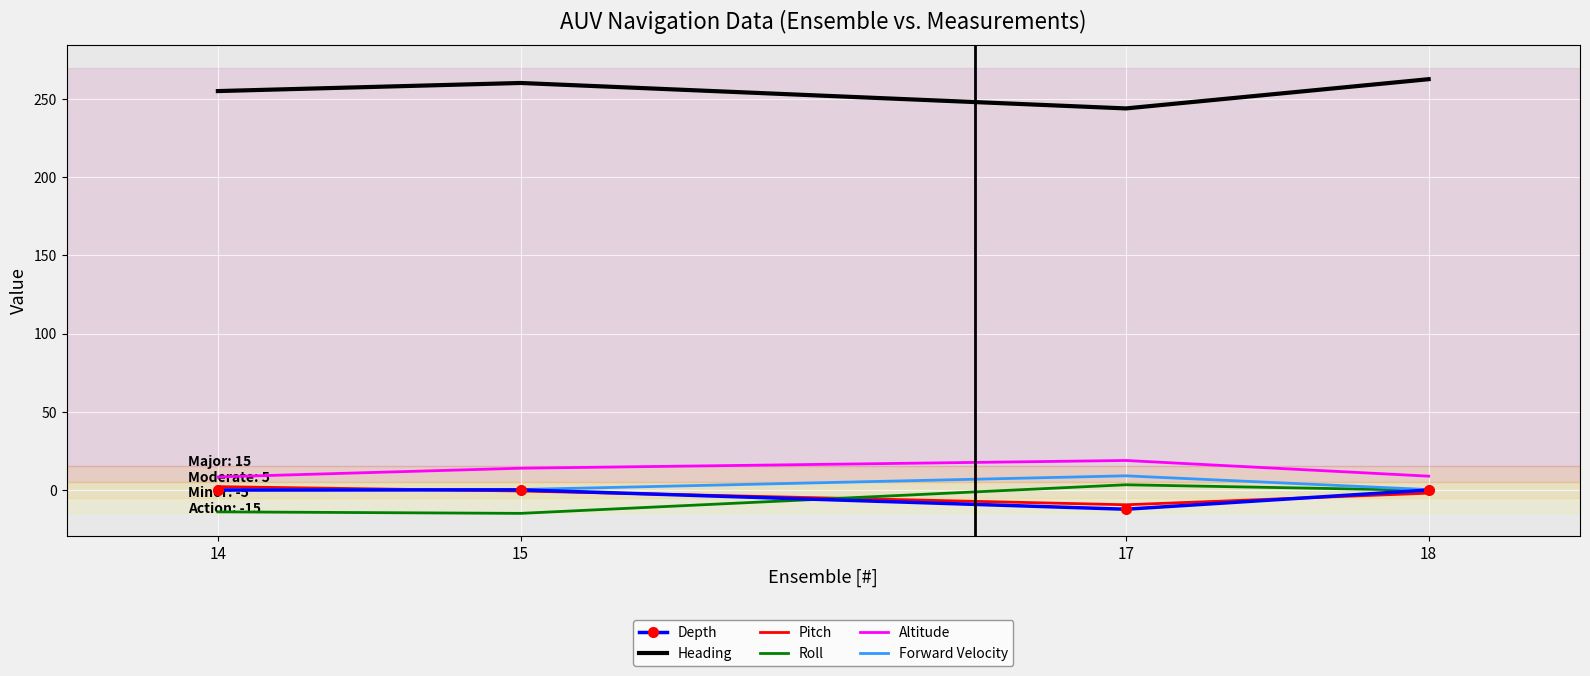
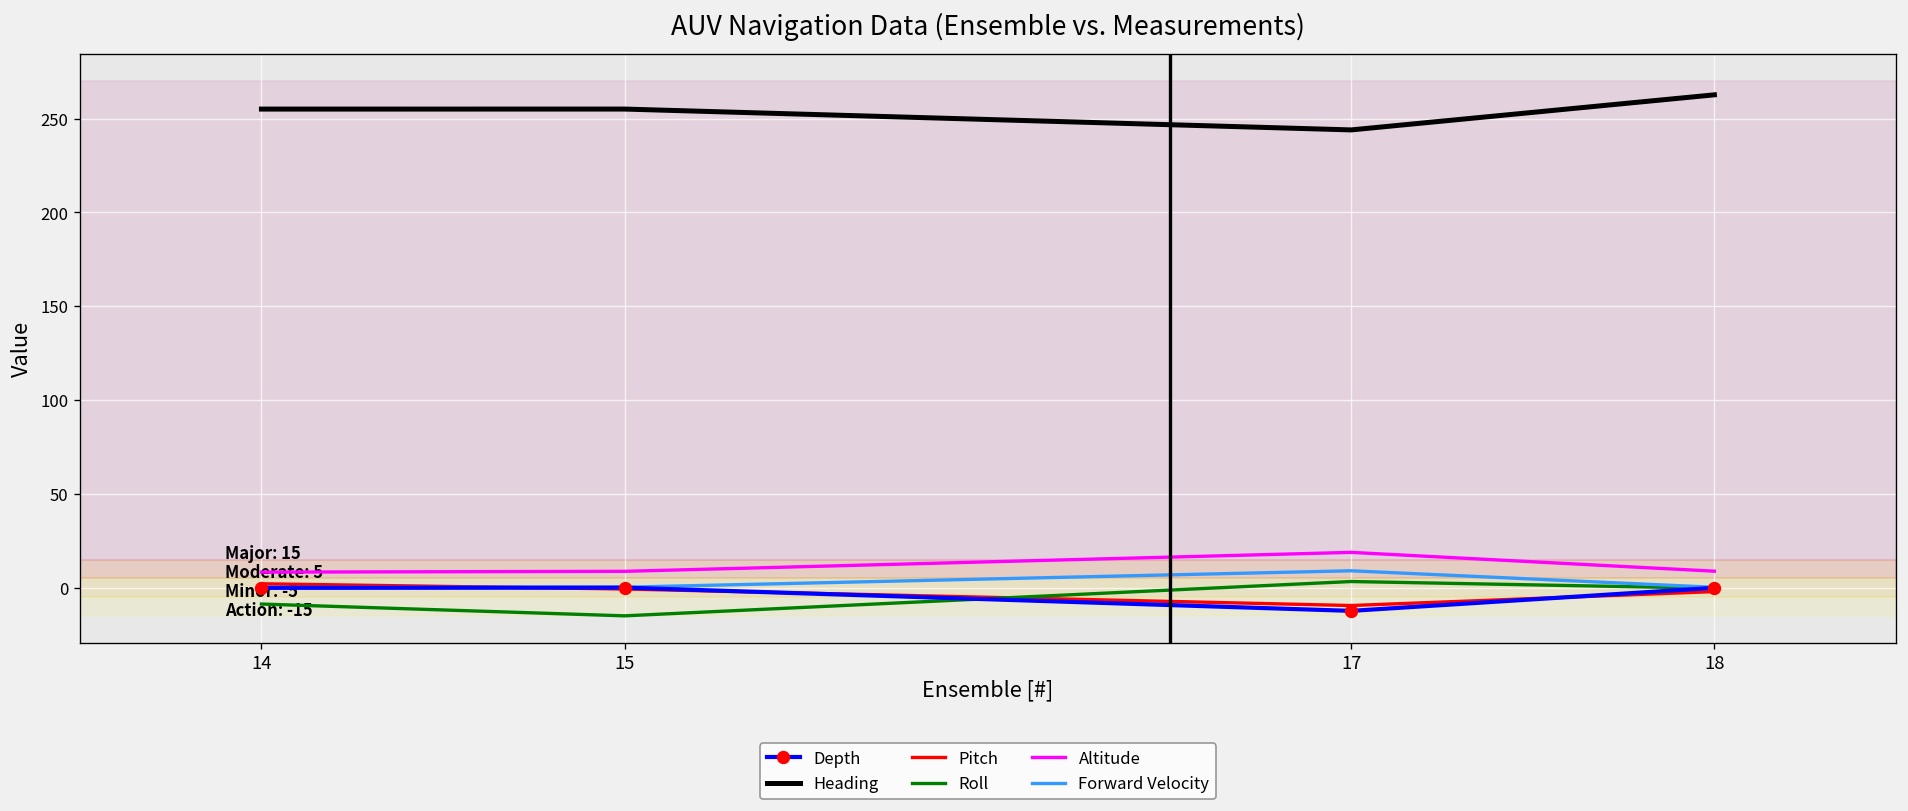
Roll, 14: -14 -> -9
Heading, 15: 260 -> 255
Altitude, 15: 14 -> 9
